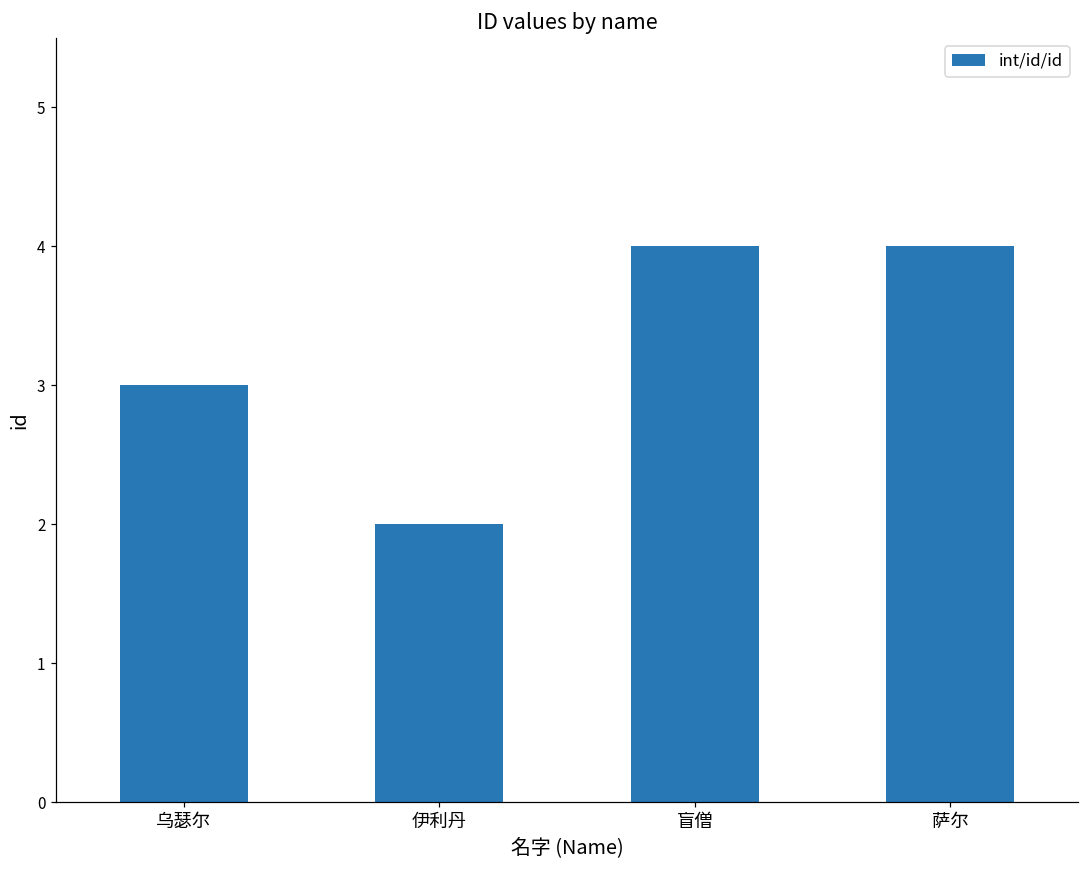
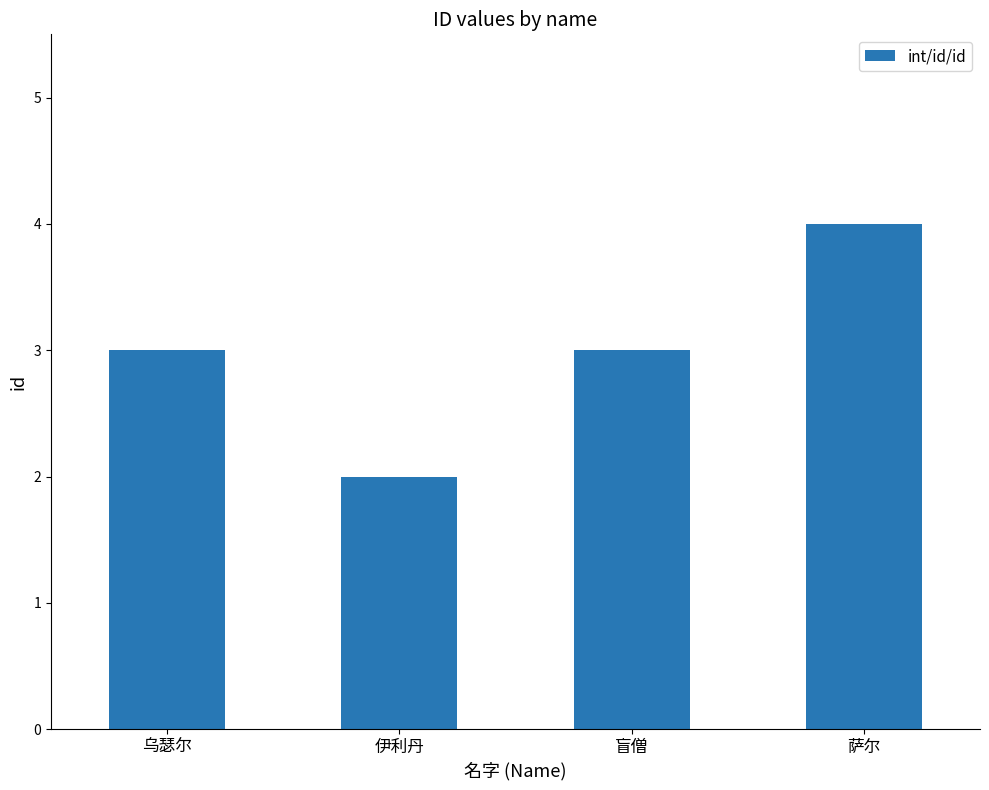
盲僧: 4 -> 3
